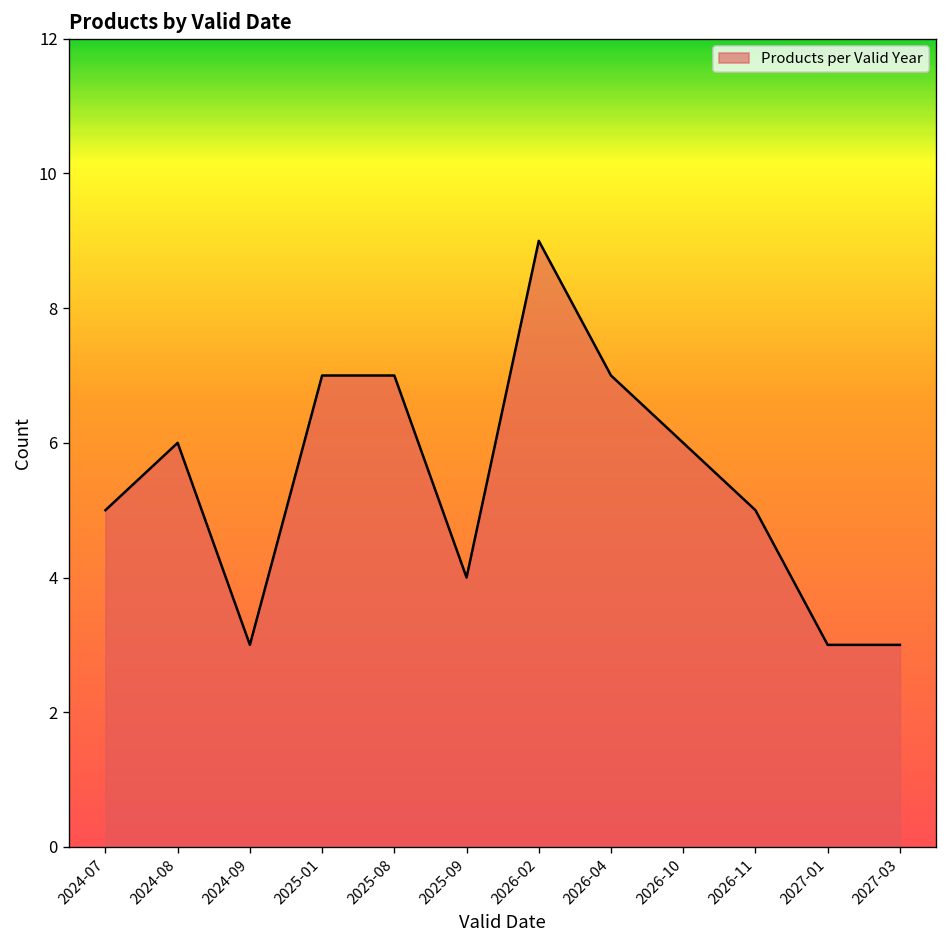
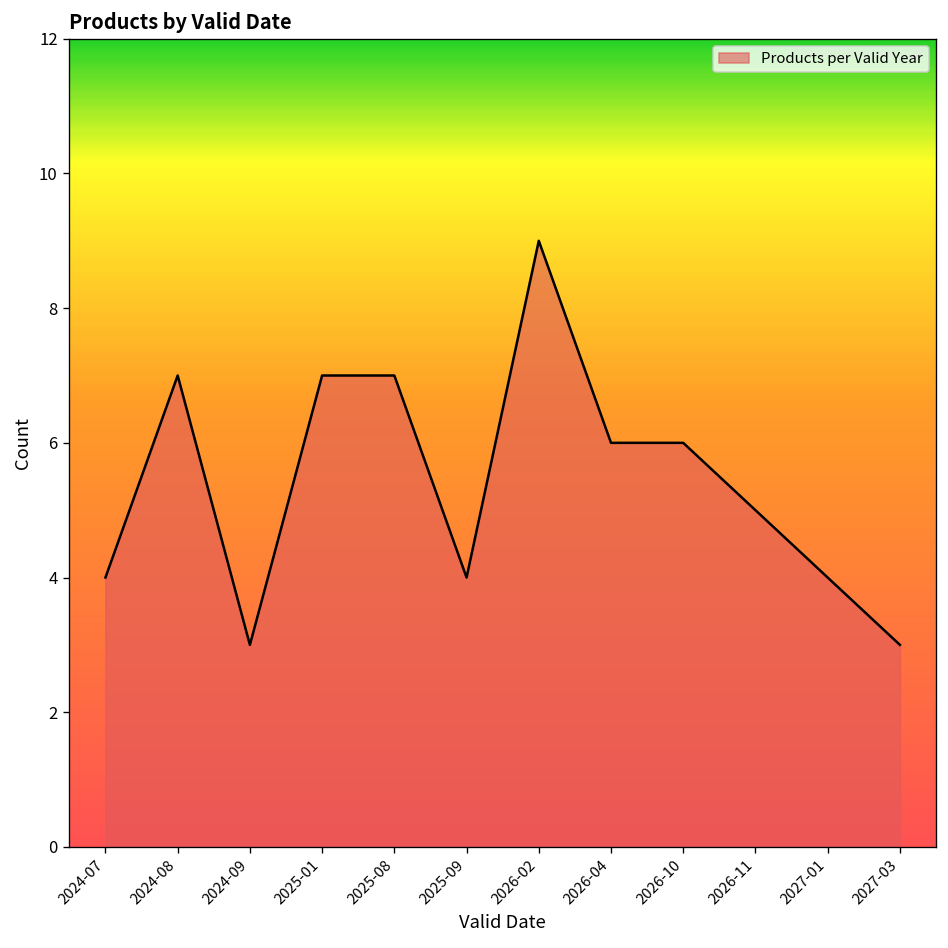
2024-07: 5 -> 4
2024-08: 6 -> 7
2026-04: 7 -> 6
2027-01: 3 -> 4
